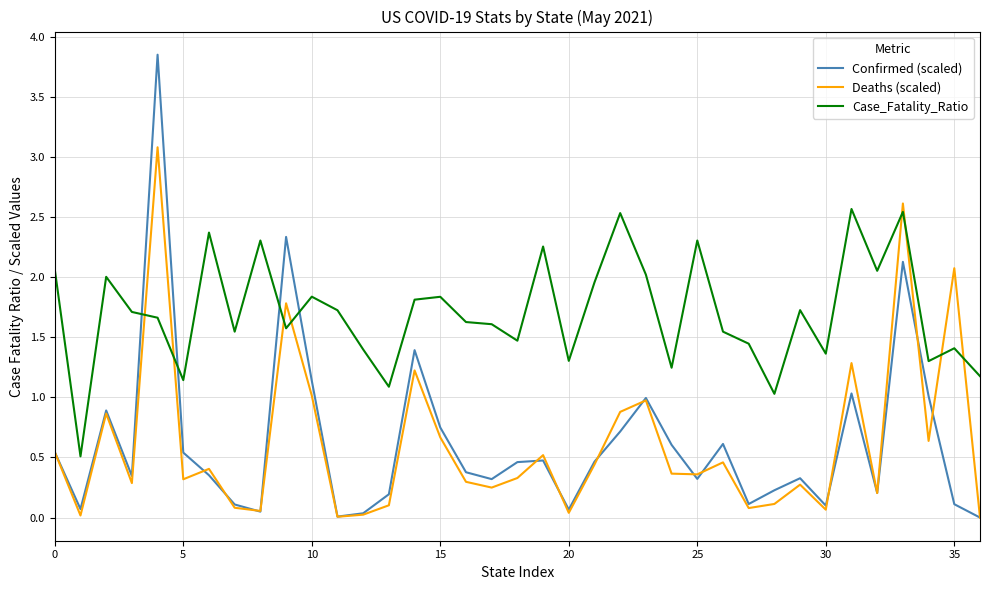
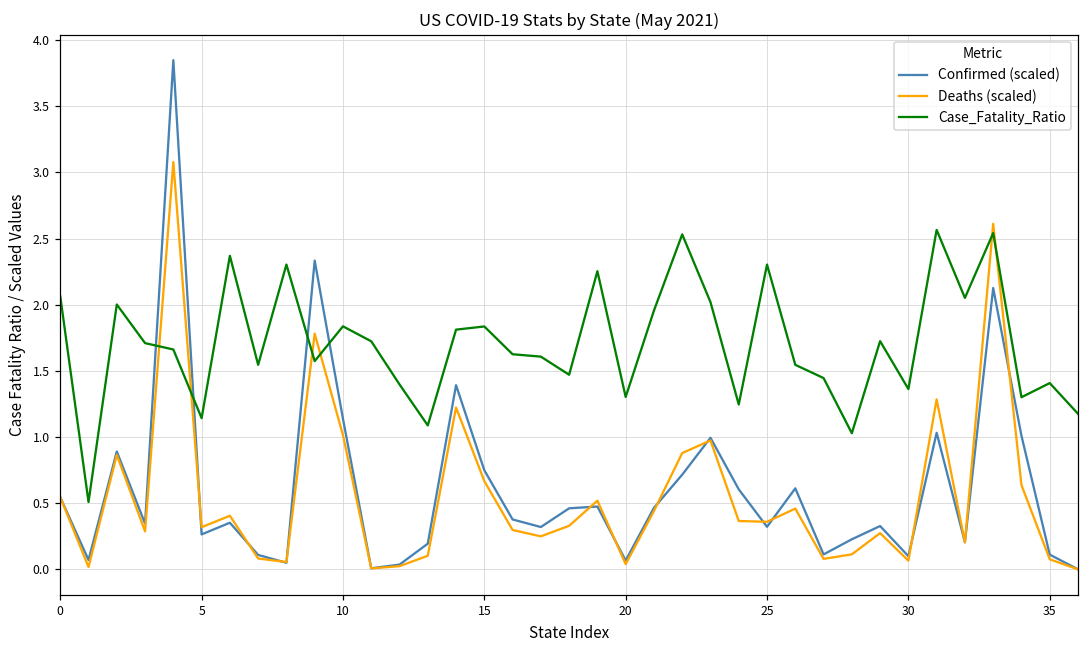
Confirmed (scaled), 5: 0.54 -> 0.26
Deaths (scaled), 35: 2.07 -> 0.08
